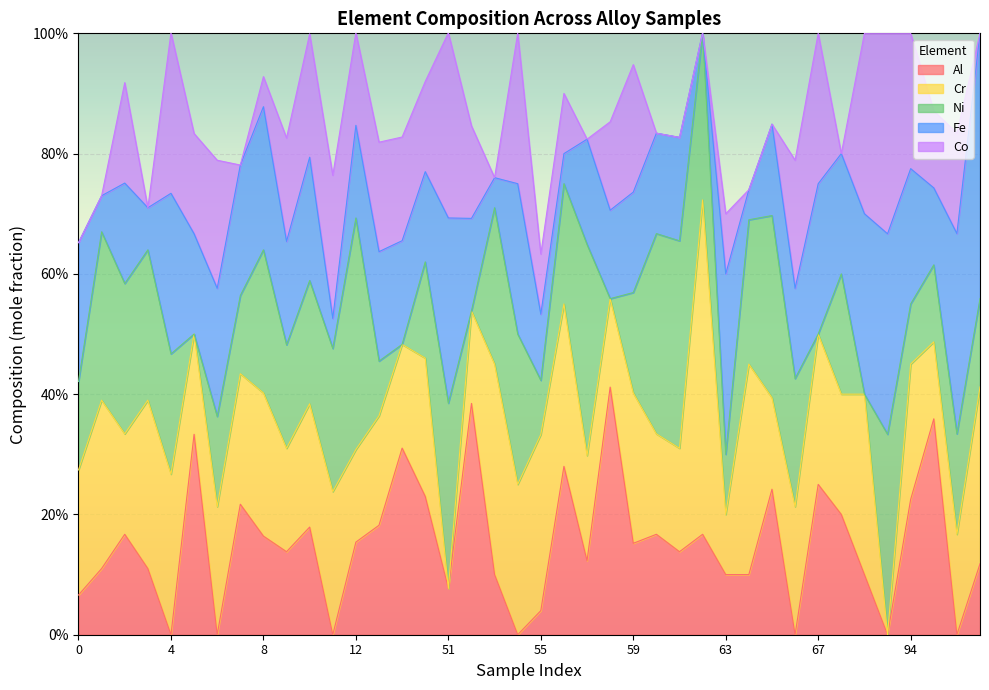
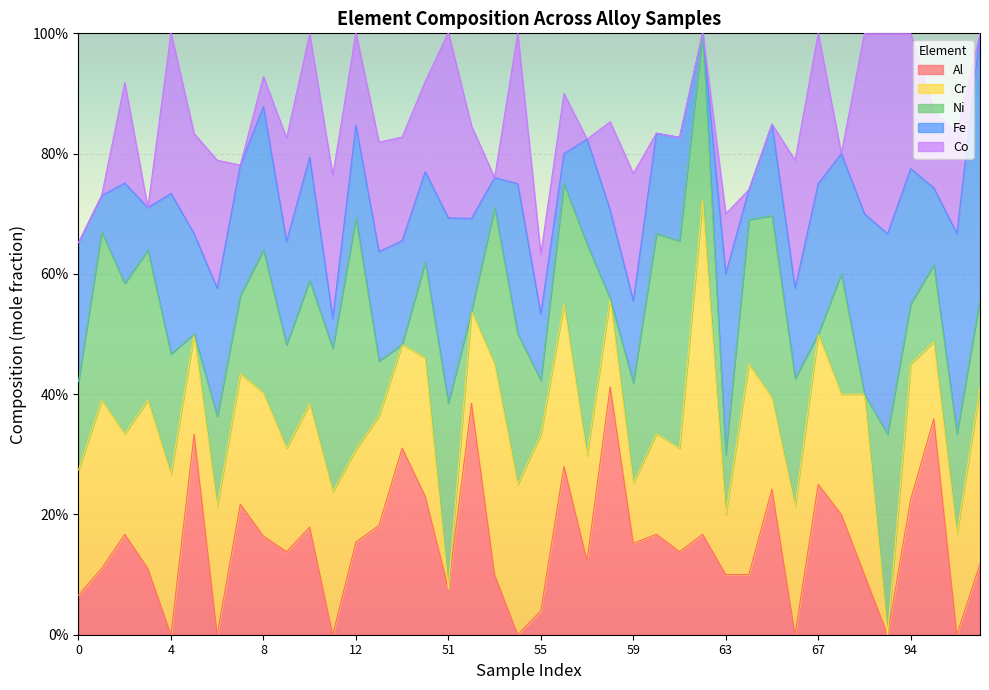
Cr, 59: 25% -> 10%
Fe, 59: 17% -> 14%
